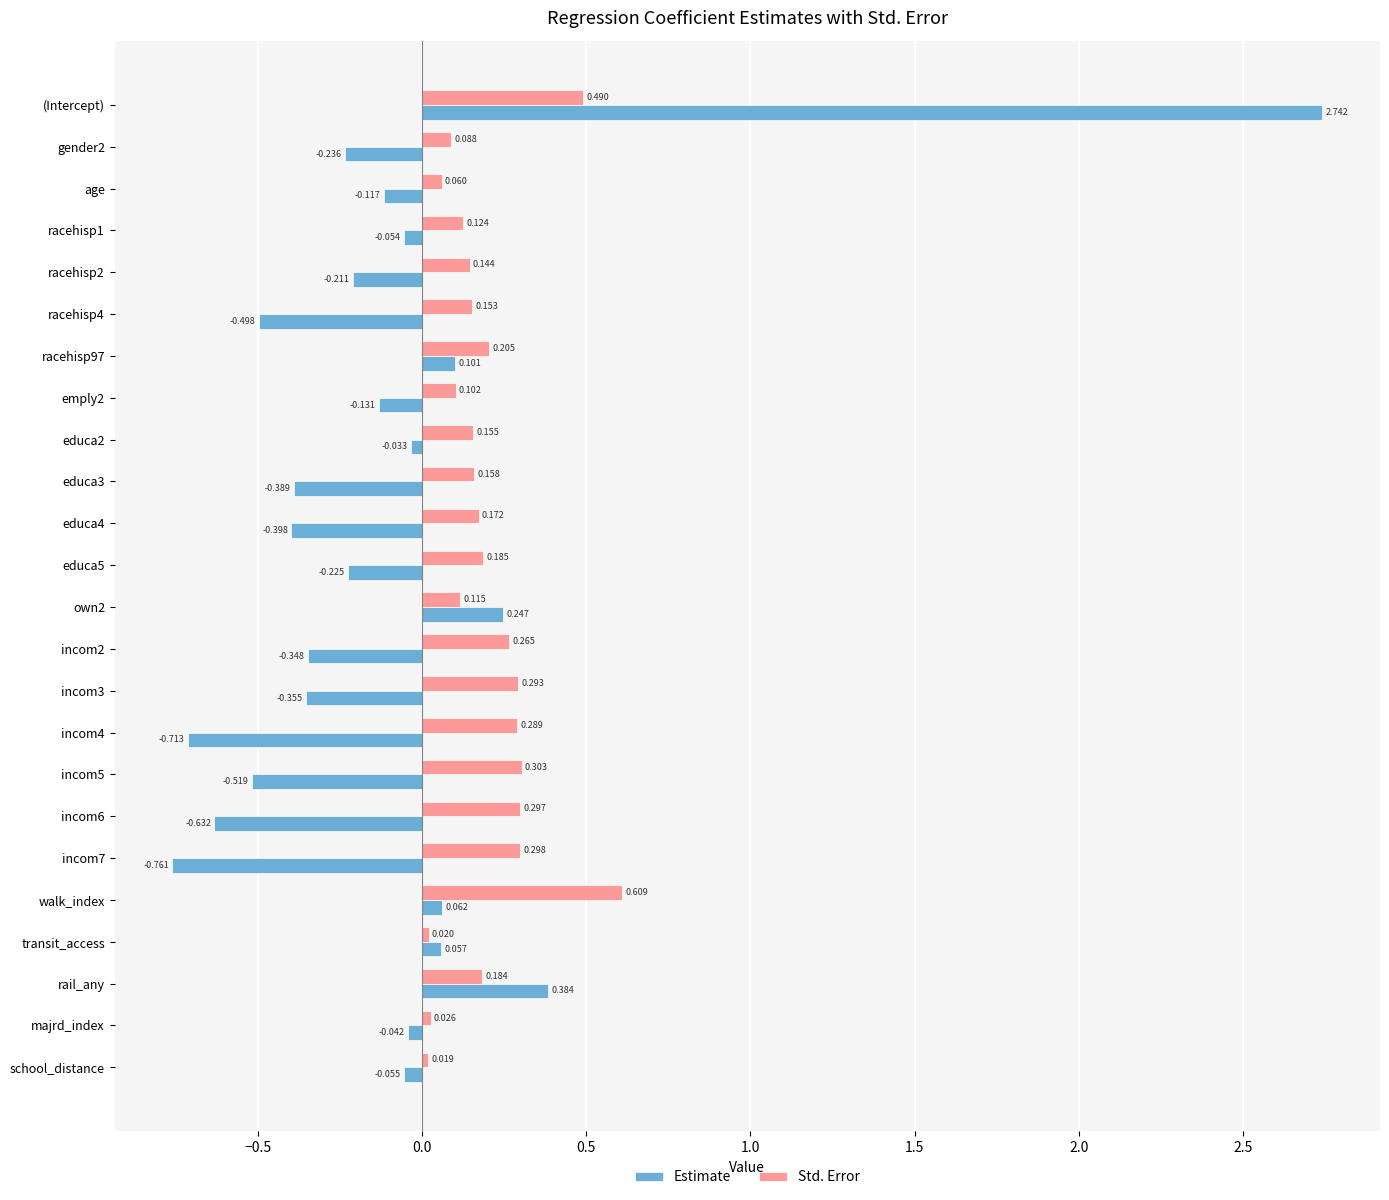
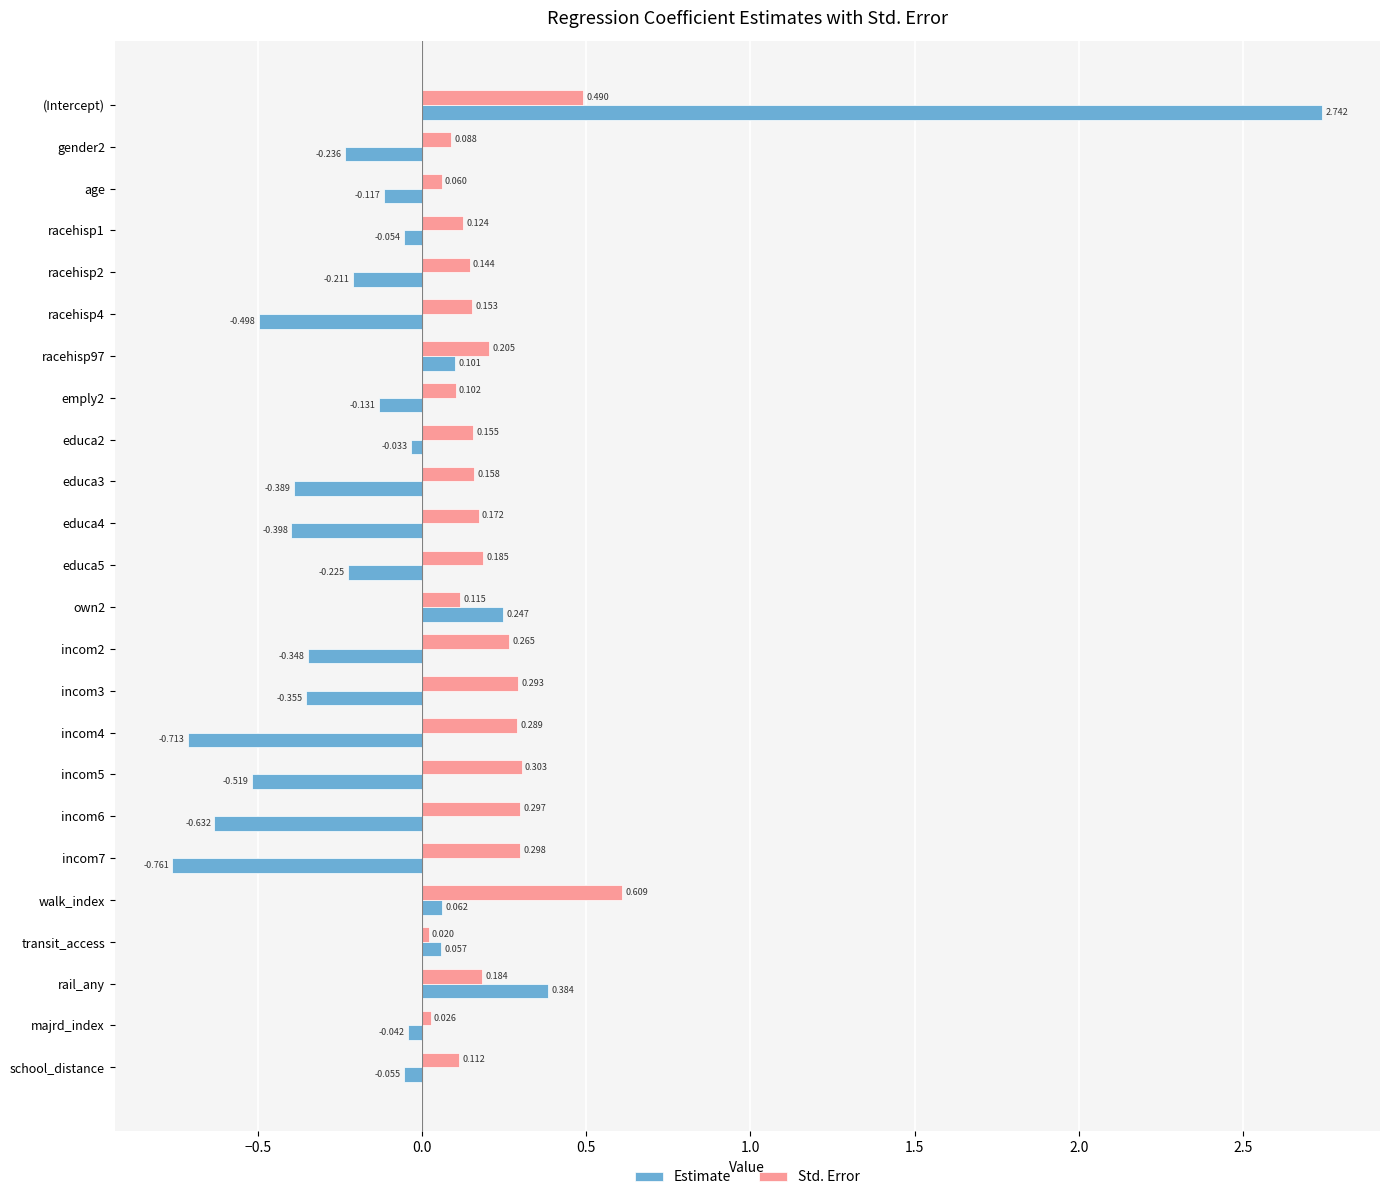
Std. Error, school_distance: 0.019 -> 0.112
